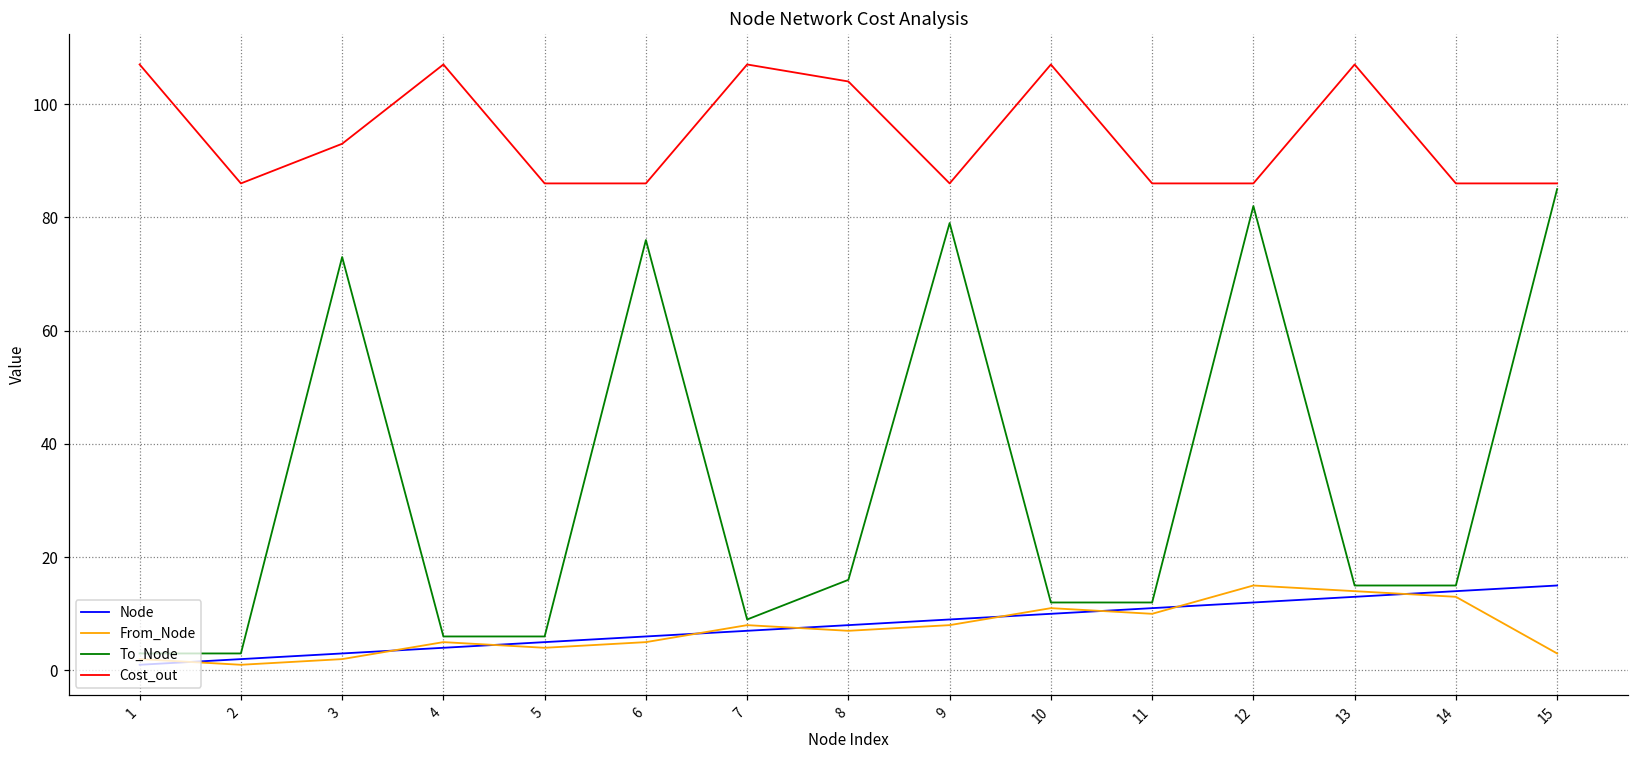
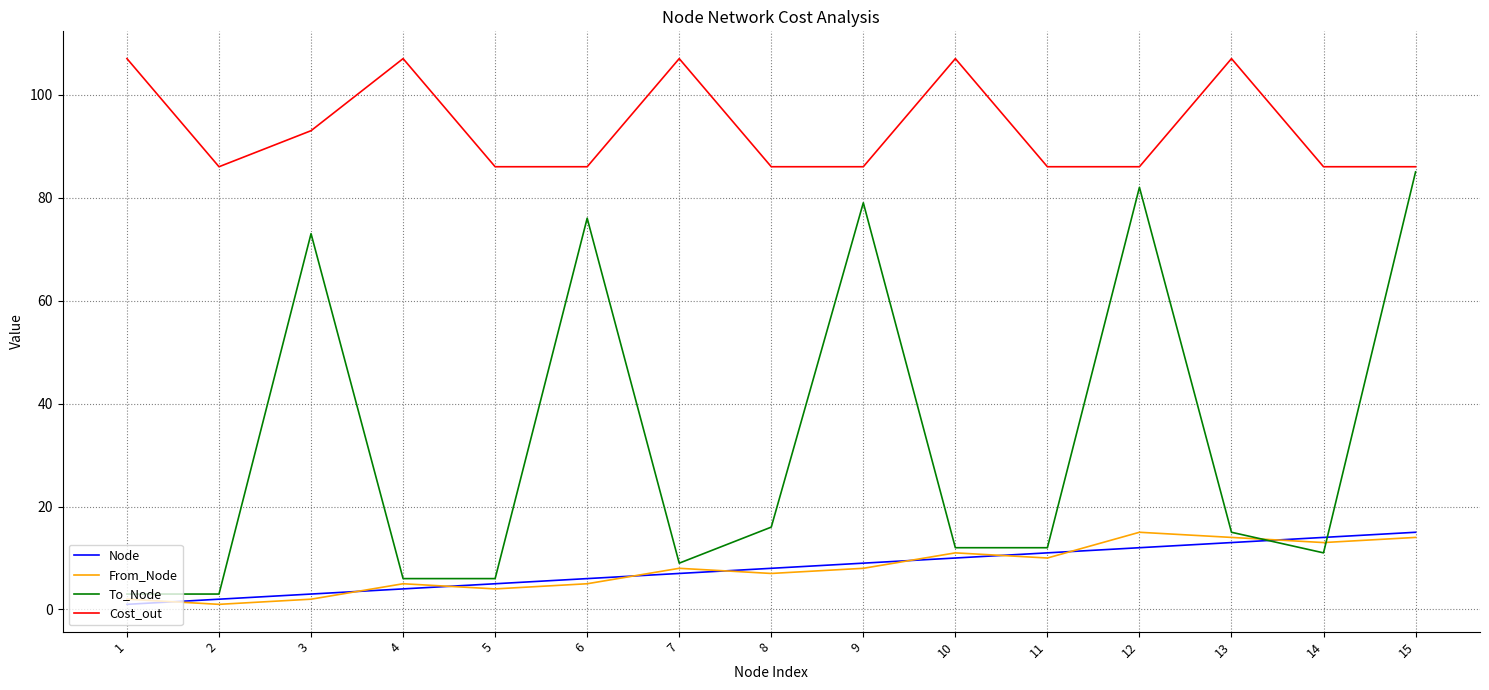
Cost_out, 8: 104 -> 86
To_Node, 14: 15 -> 11
From_Node, 15: 3 -> 14
